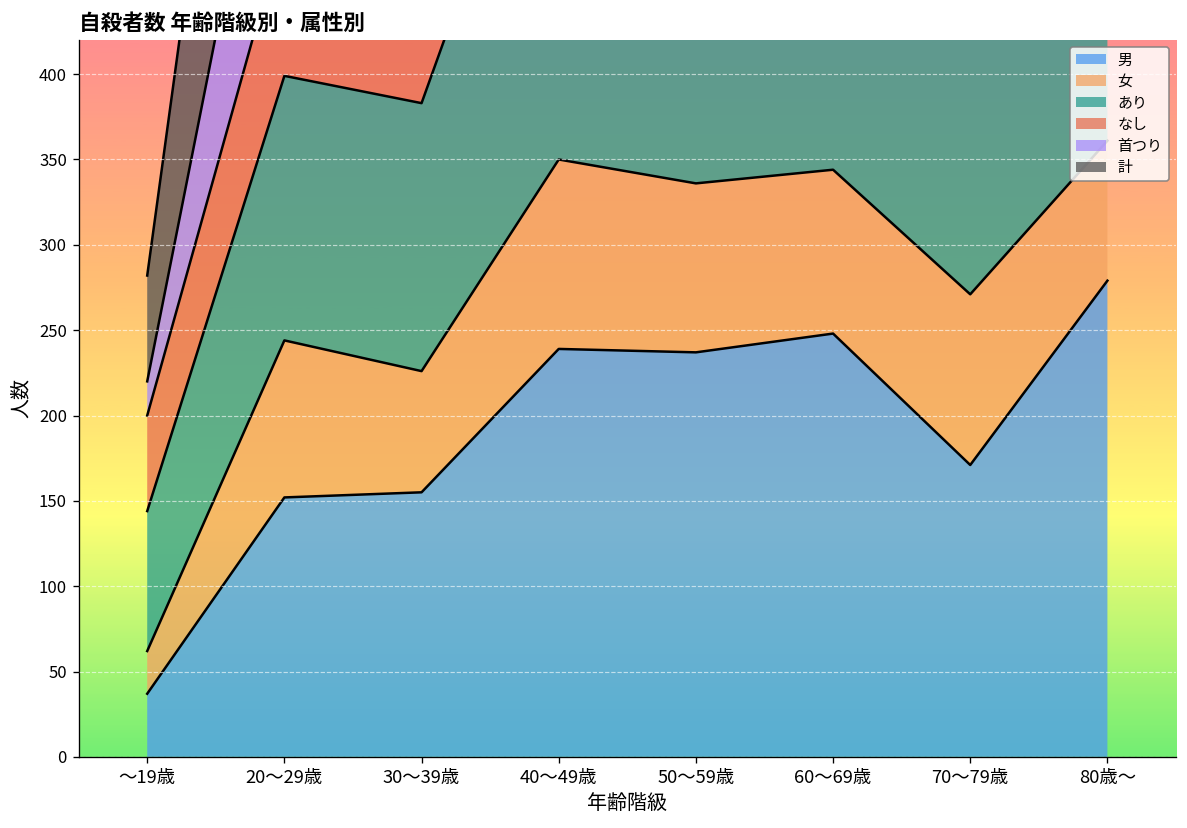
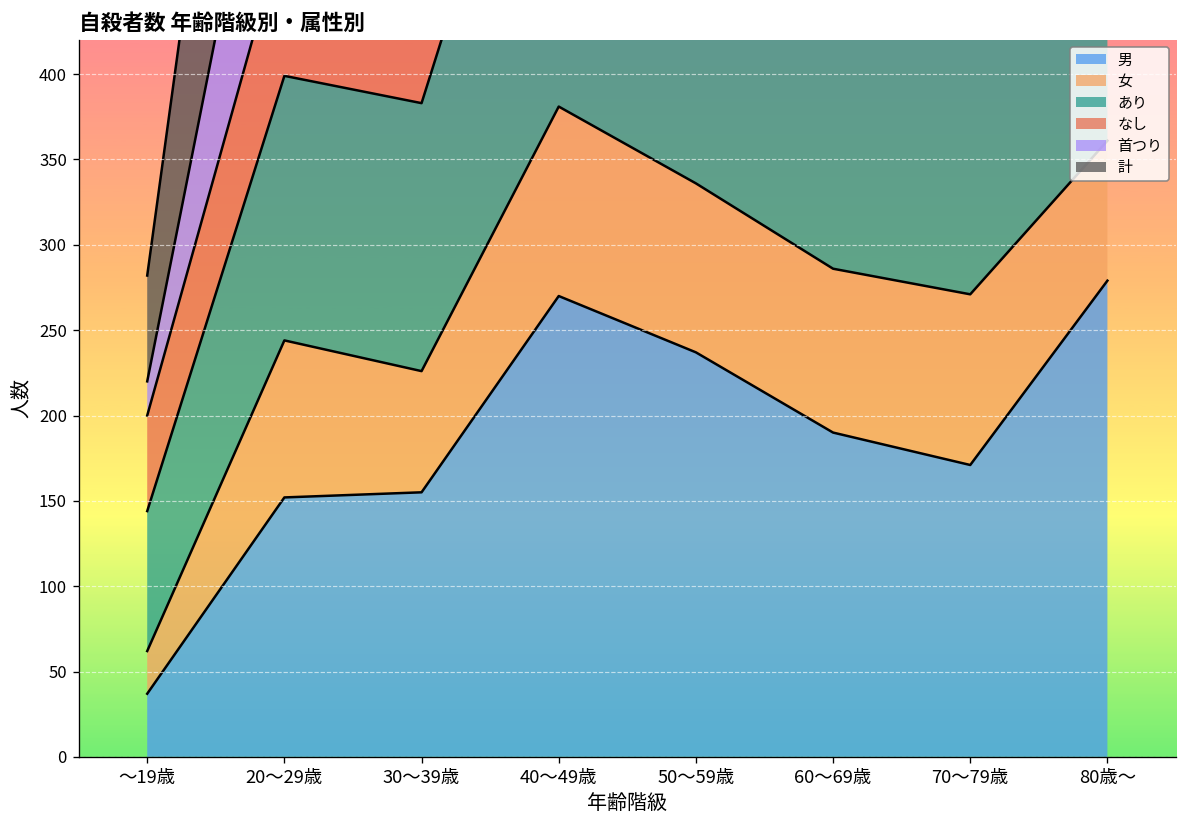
男, 40～49歳: 239 -> 270
男, 60～69歳: 248 -> 190
